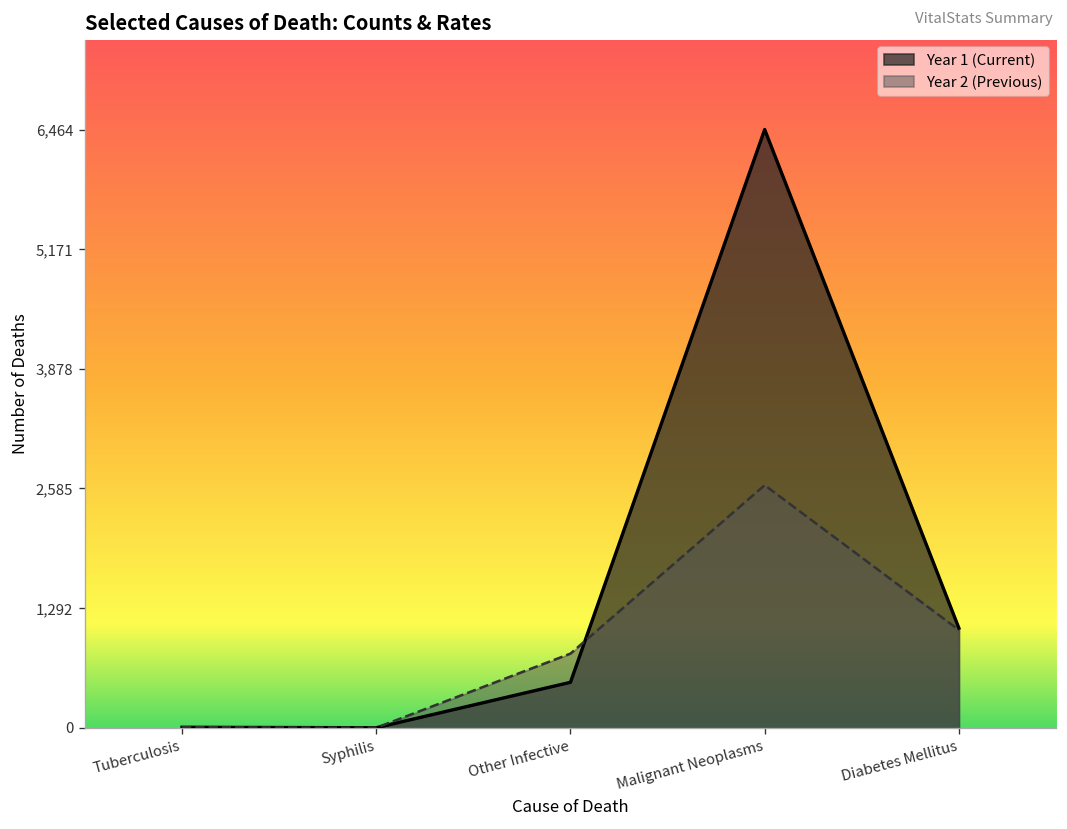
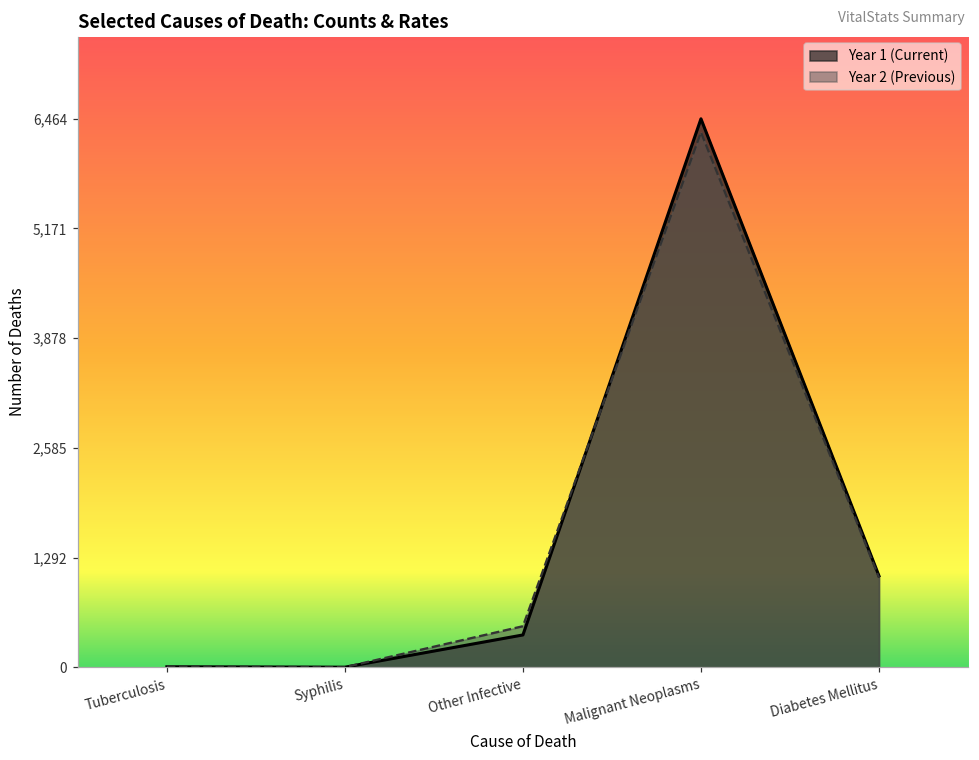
Year 1 (Current), Other Infective: 500 -> 400
Year 2 (Previous), Other Infective: 800 -> 500
Year 2 (Previous), Malignant Neoplasms: 2,600 -> 6,300
